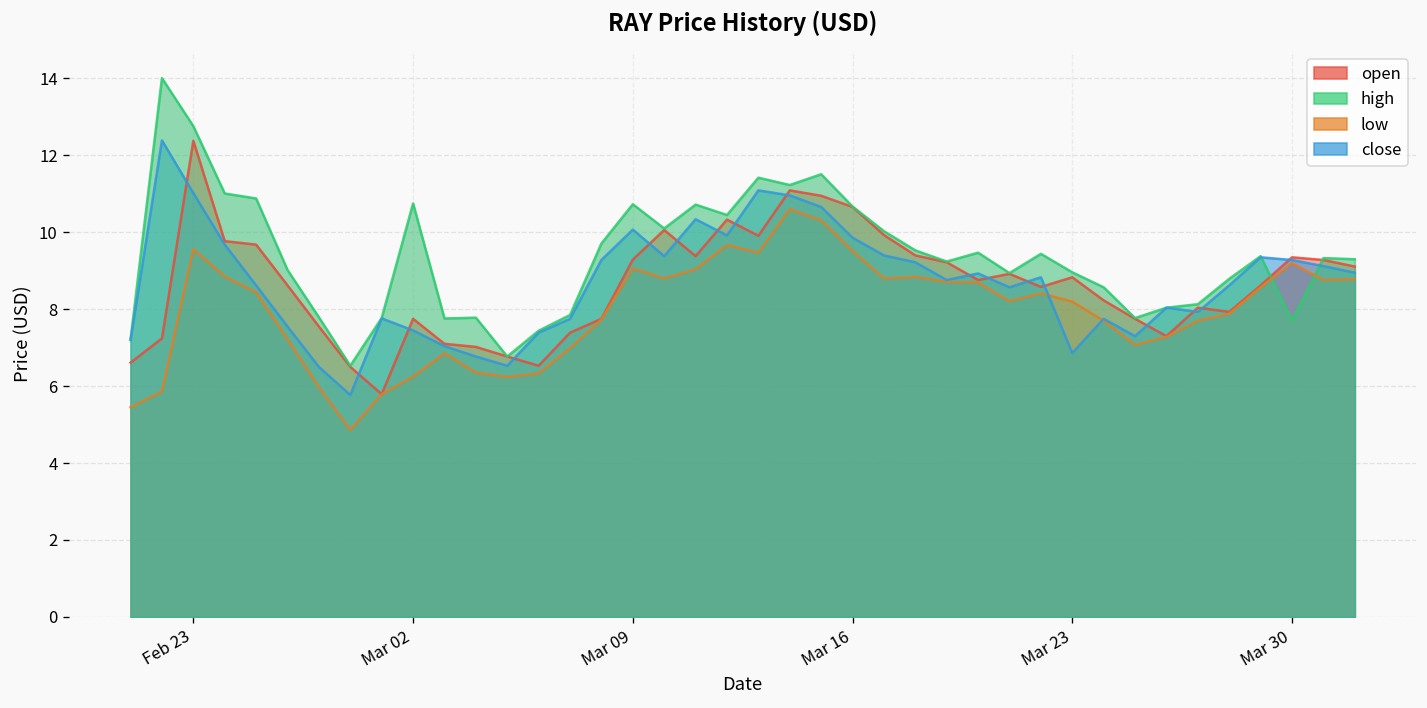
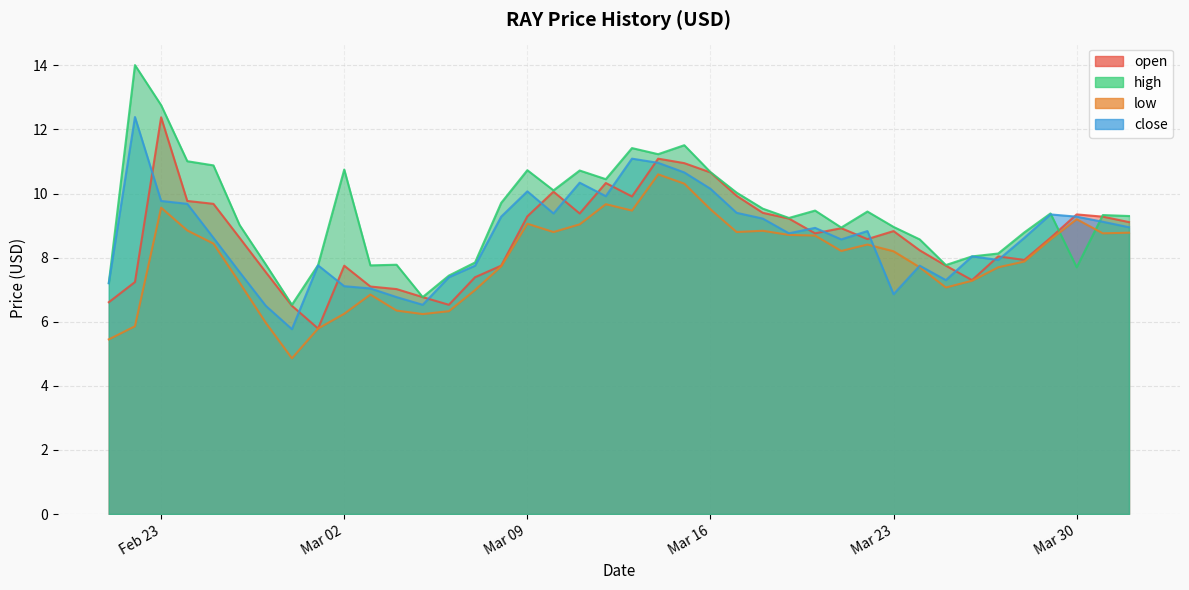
close, Feb 23: 11.0 -> 9.8
close, Mar 02: 7.5 -> 7.1
close, Mar 16: 9.9 -> 10.2
